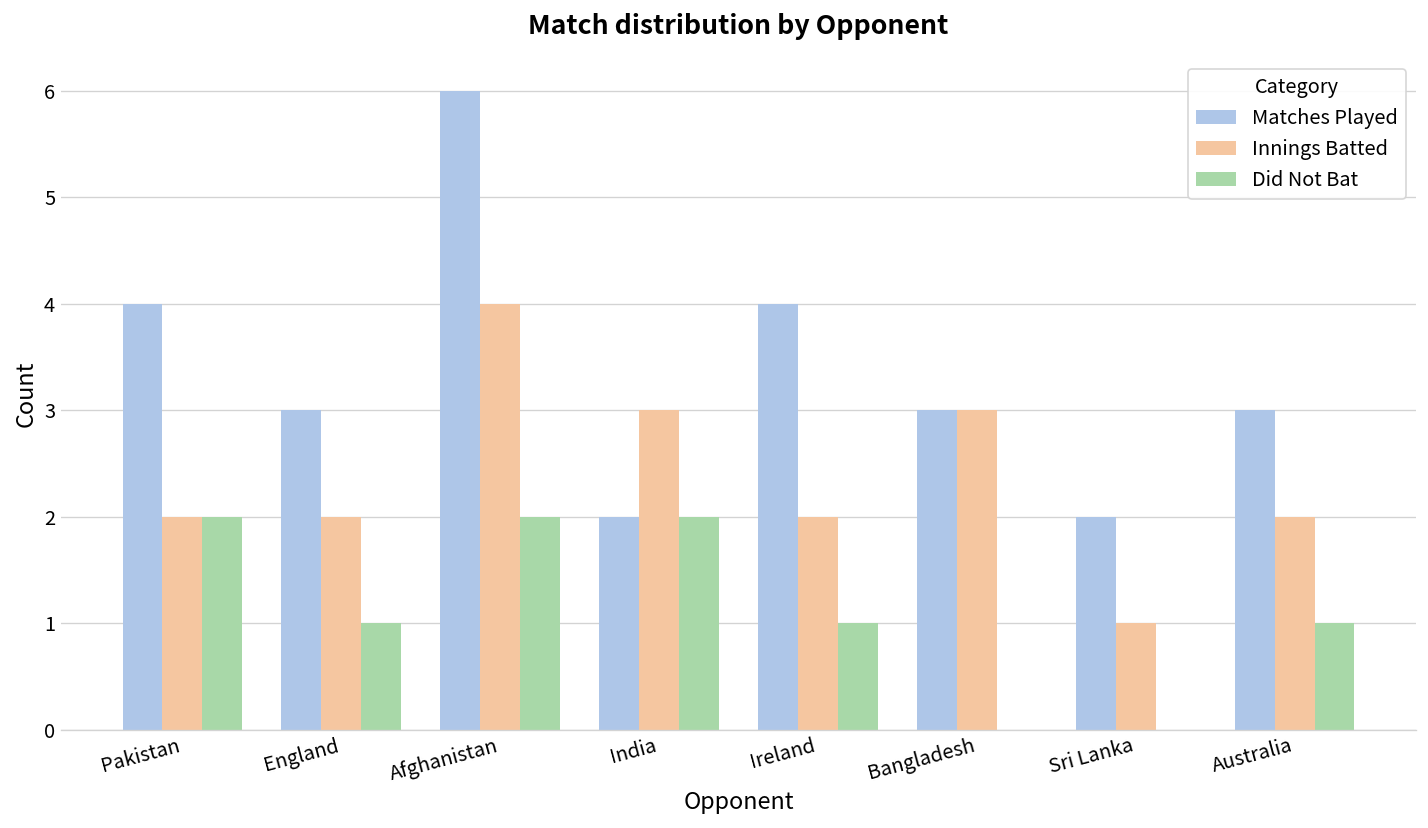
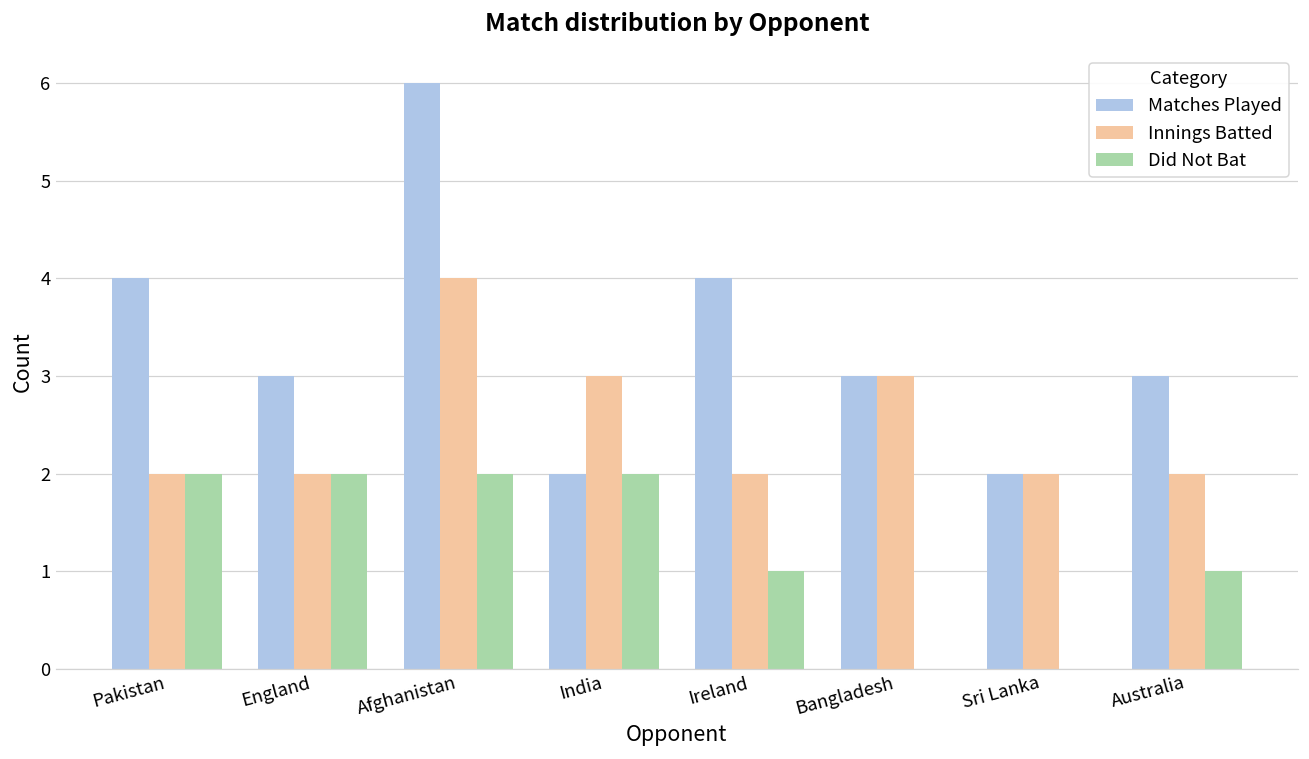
Did Not Bat, England: 1 -> 2
Innings Batted, Sri Lanka: 1 -> 2
